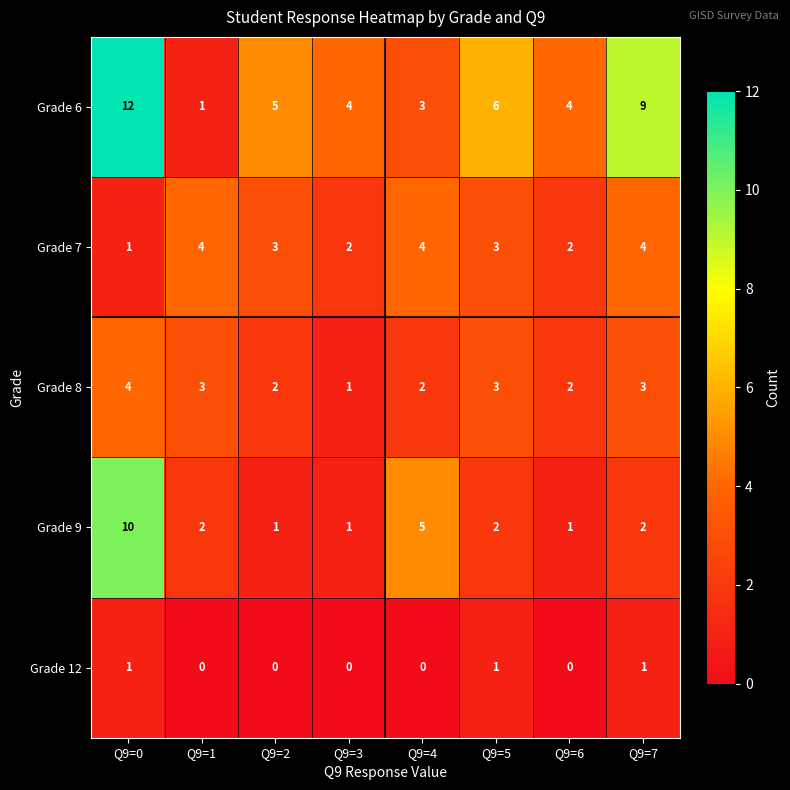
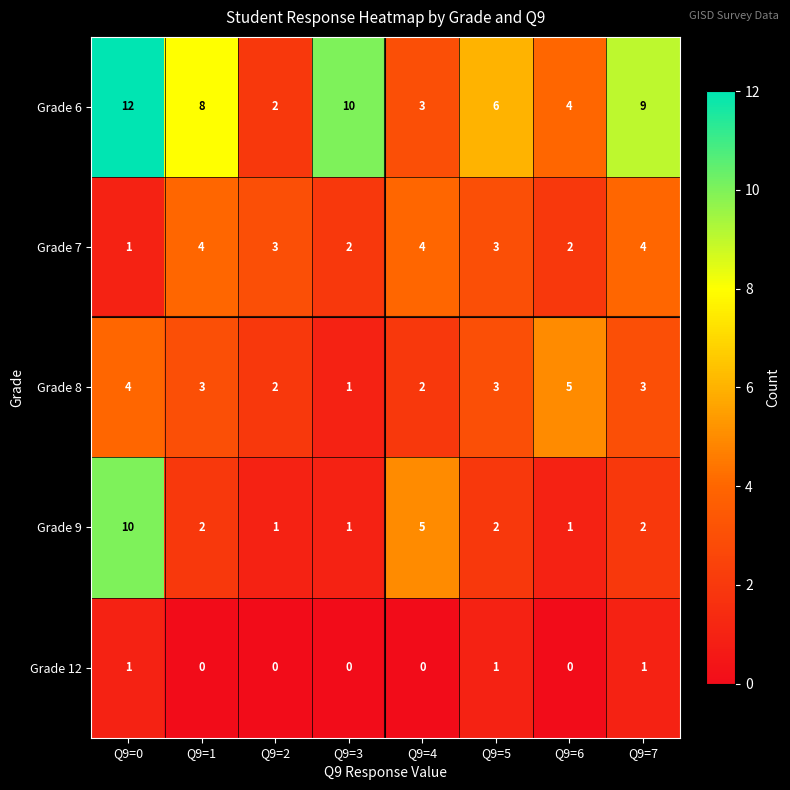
Grade 6, Q9=1: 1 -> 8
Grade 6, Q9=2: 5 -> 2
Grade 6, Q9=3: 4 -> 10
Grade 8, Q9=6: 2 -> 5
